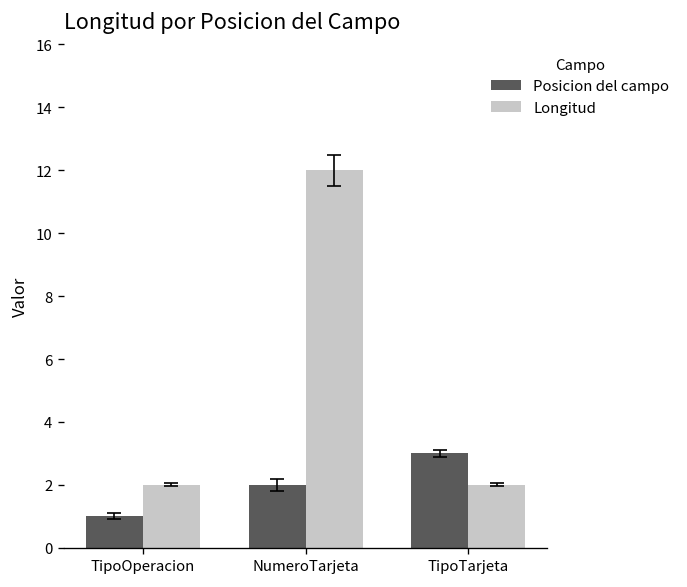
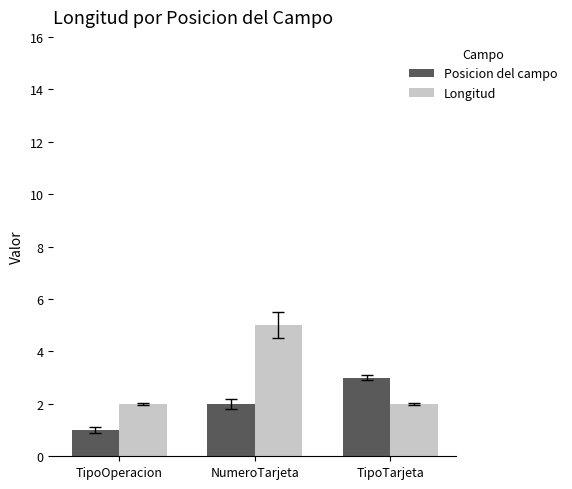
Longitud, NumeroTarjeta: 12 -> 5
